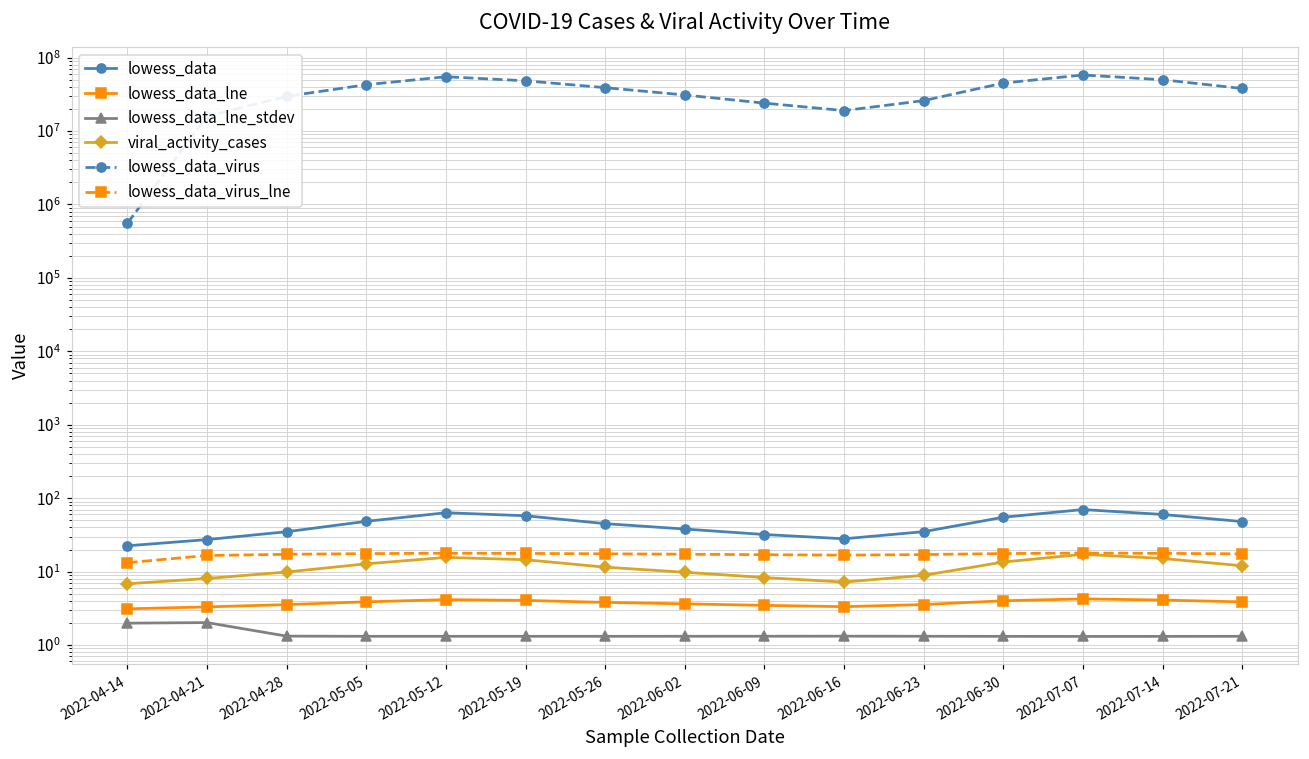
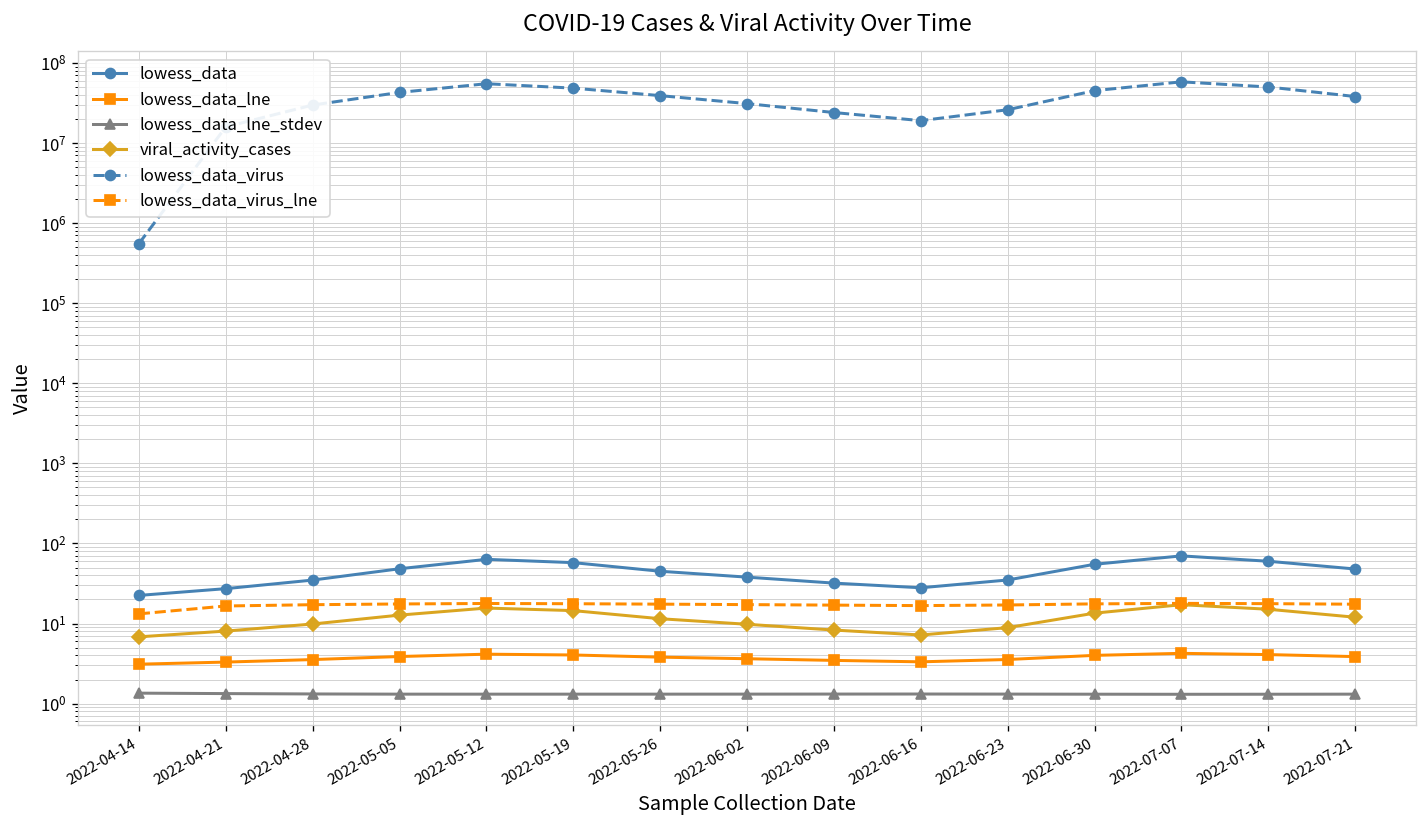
lowess_data_lne_stdev, 2022-04-14: 2.0 -> 1.4
lowess_data_lne_stdev, 2022-04-21: 2.0 -> 1.3
